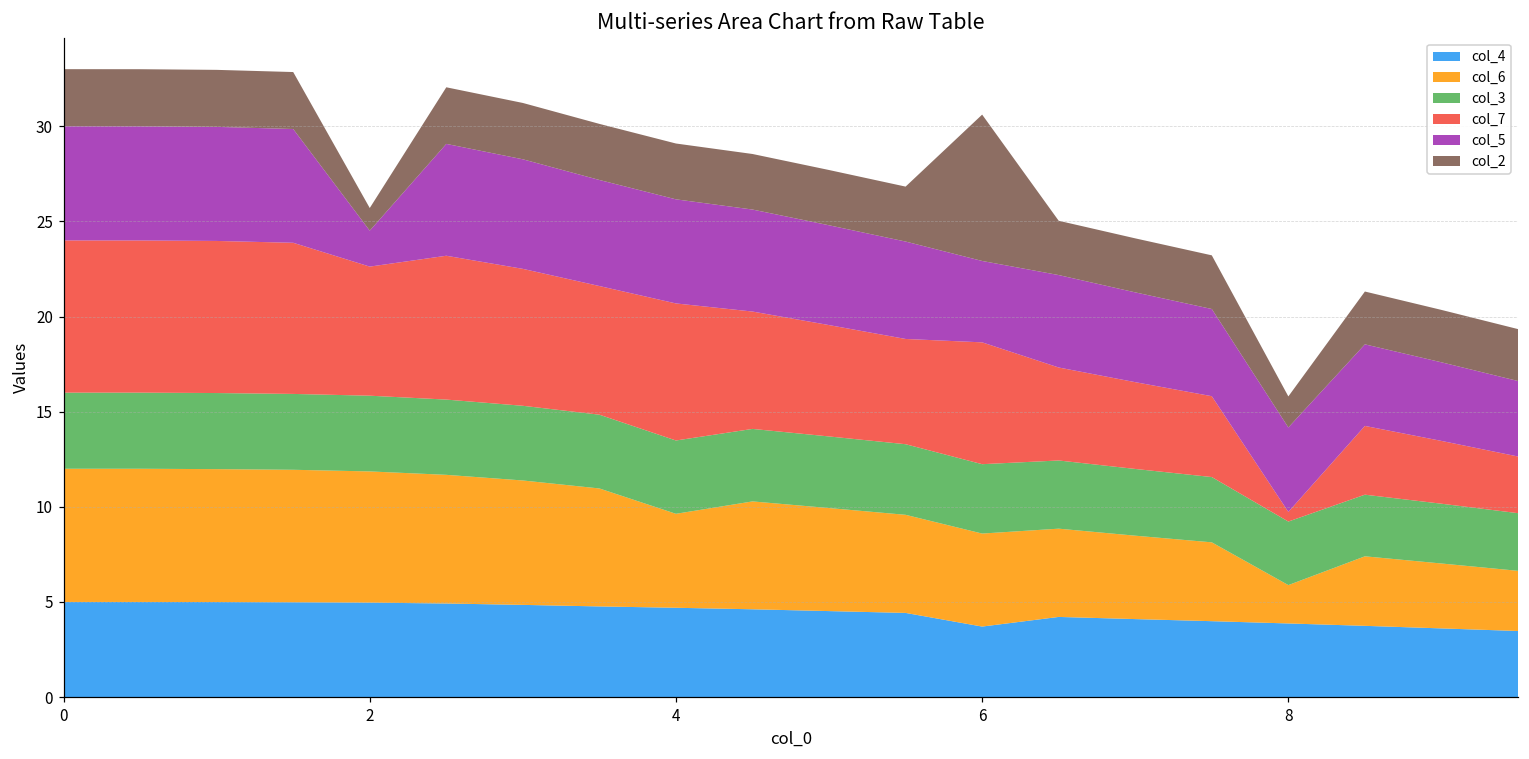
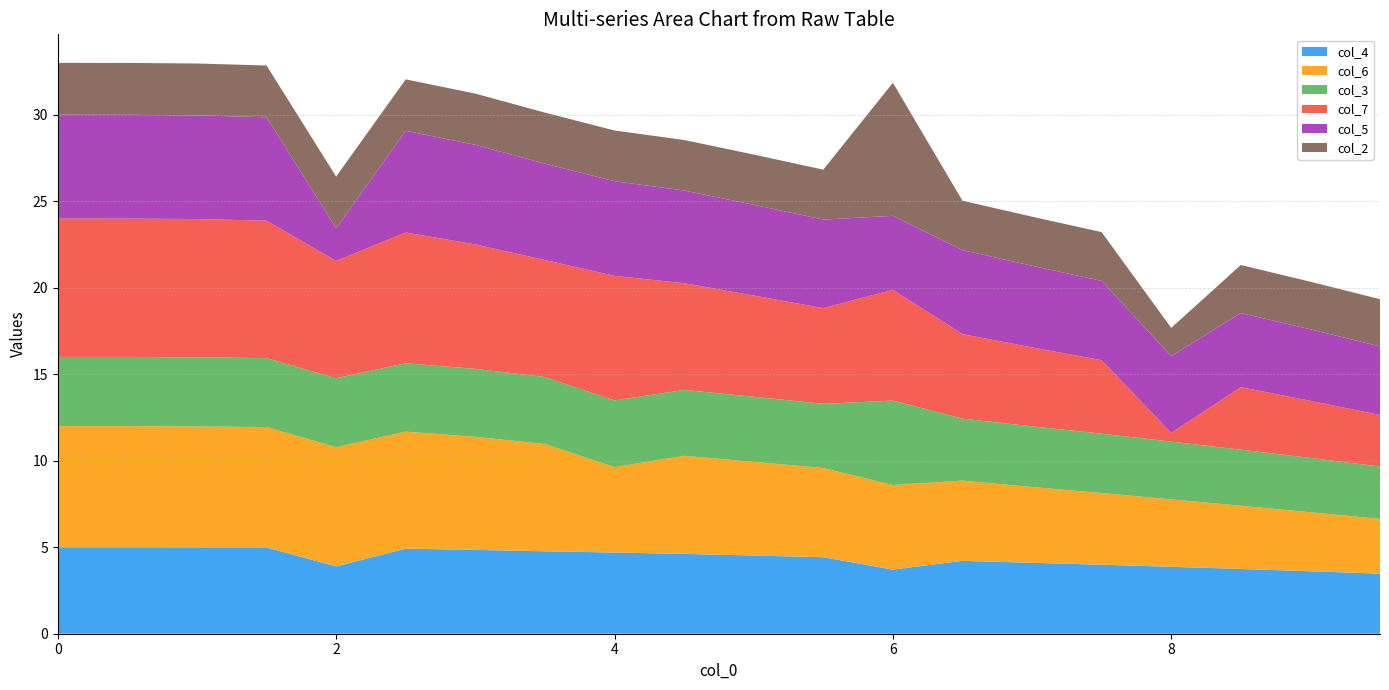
col_4, 2: 5.0 -> 3.9
col_2, 2: 1.2 -> 3.0
col_3, 6: 3.6 -> 4.9
col_6, 8: 2.0 -> 3.9
